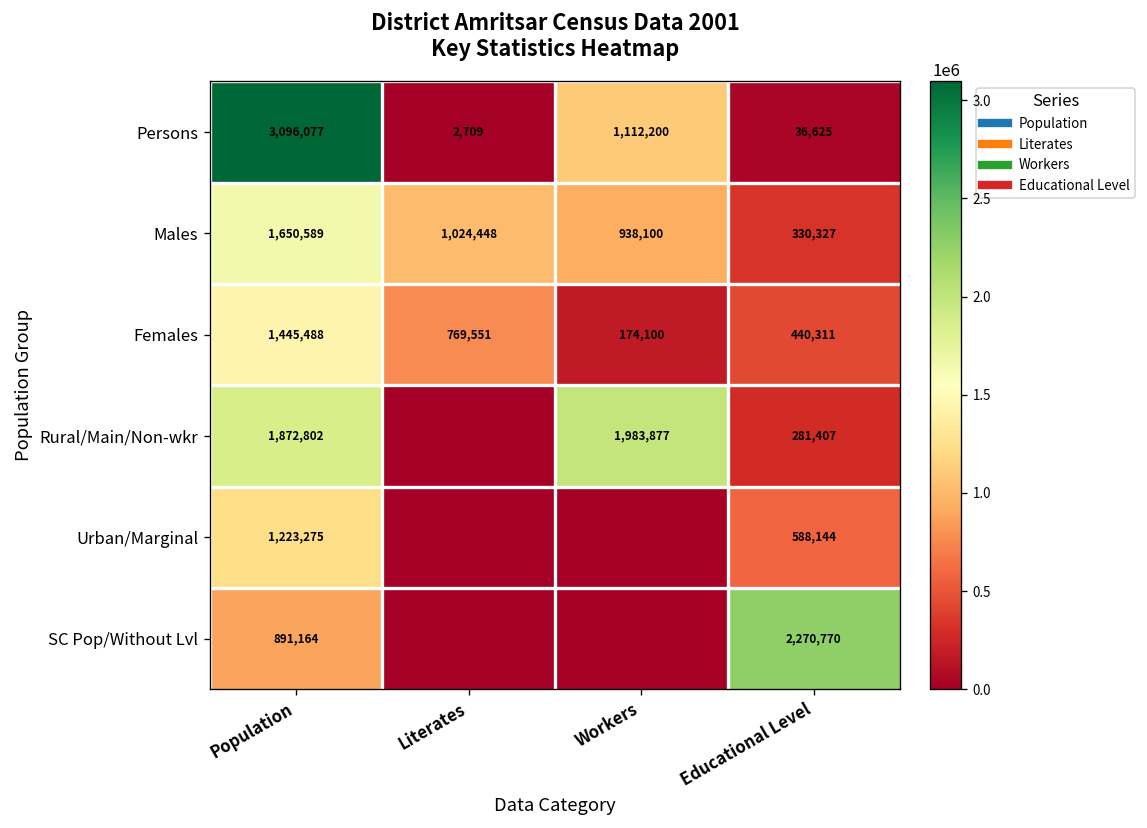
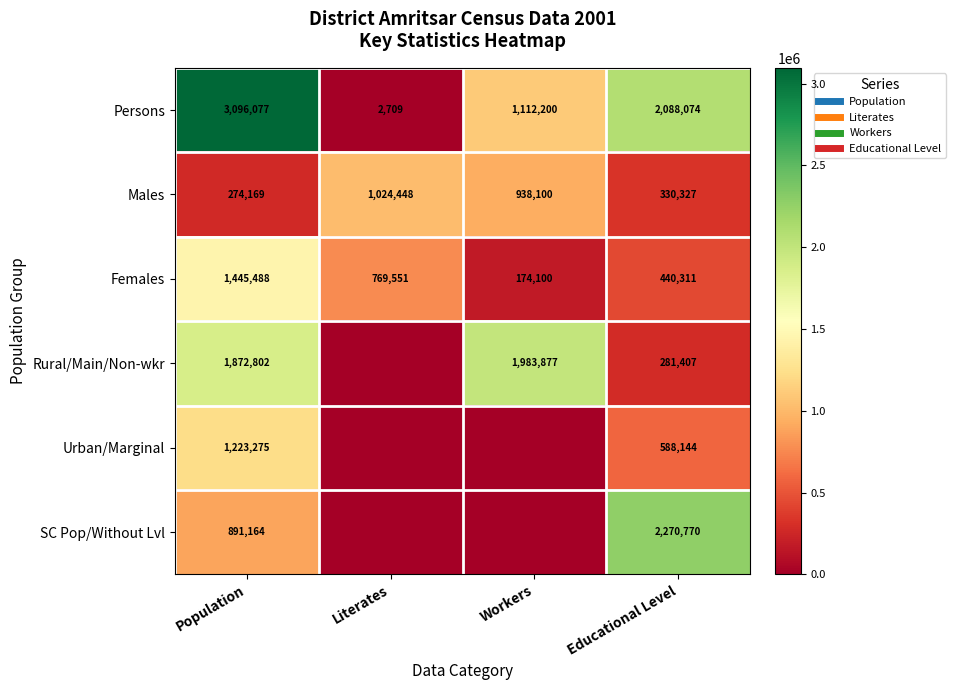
Persons, Educational Level: 36,625 -> 2,088,074
Males, Population: 1,650,589 -> 274,169
